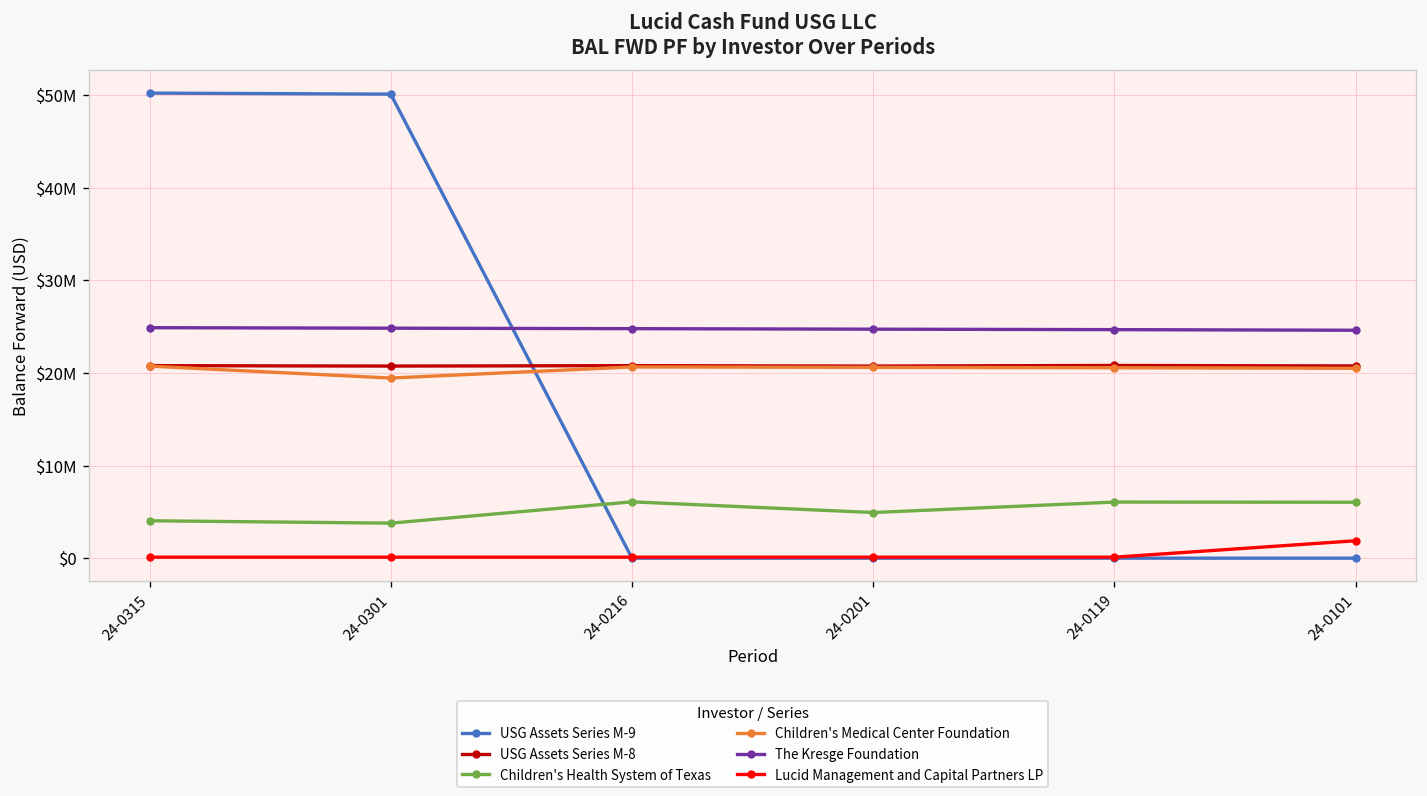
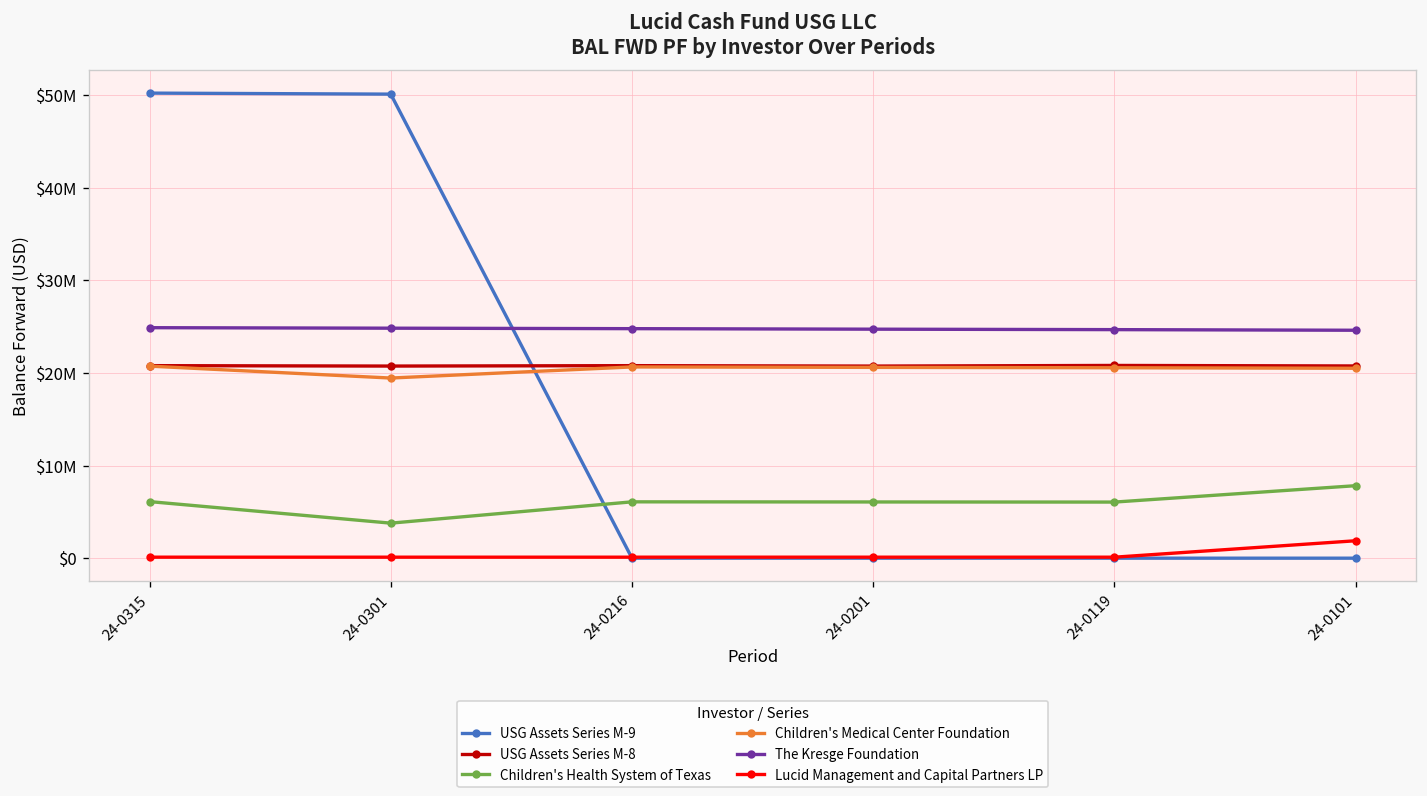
Children's Health System of Texas, 24-0315: $4000000 -> $6000000
Children's Health System of Texas, 24-0201: $5000000 -> $6000000
Children's Health System of Texas, 24-0101: $6000000 -> $8000000
